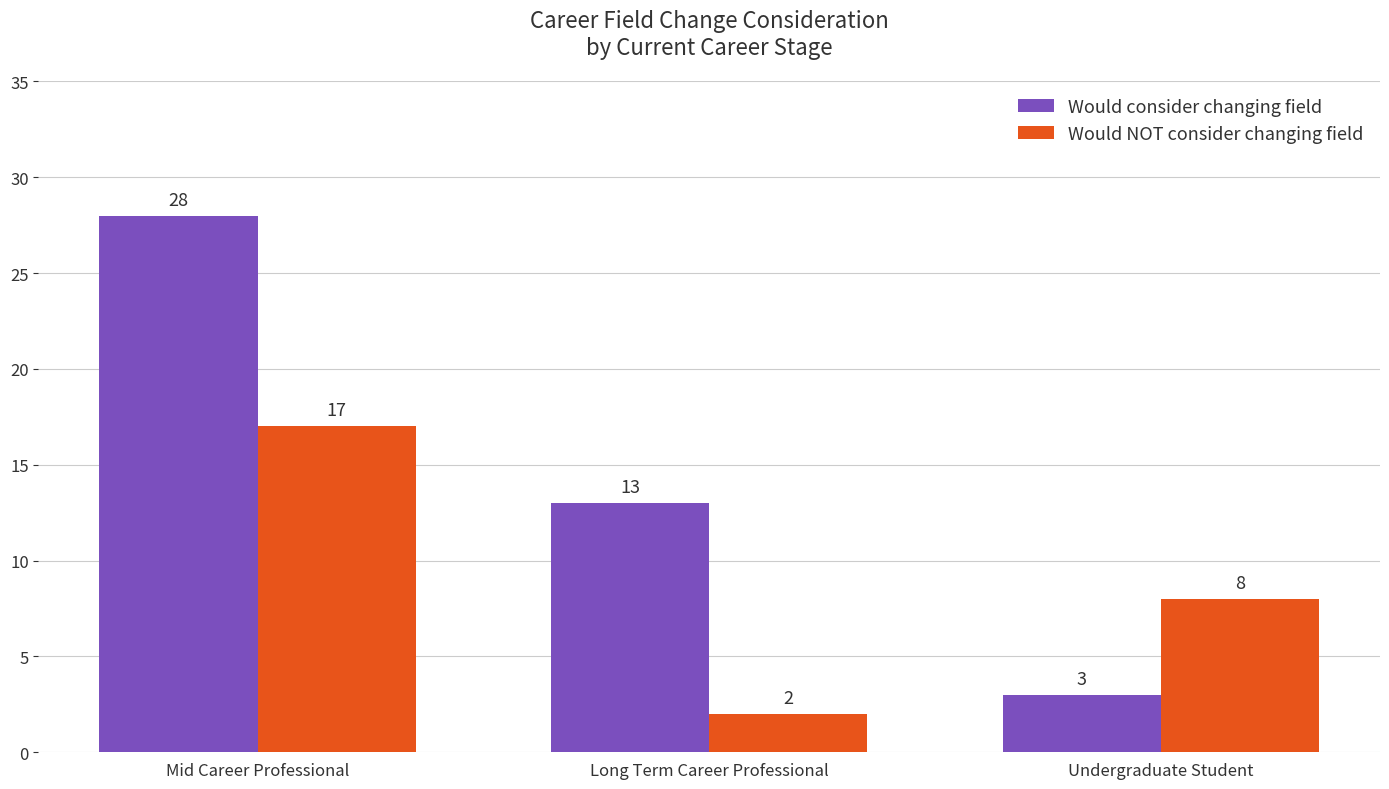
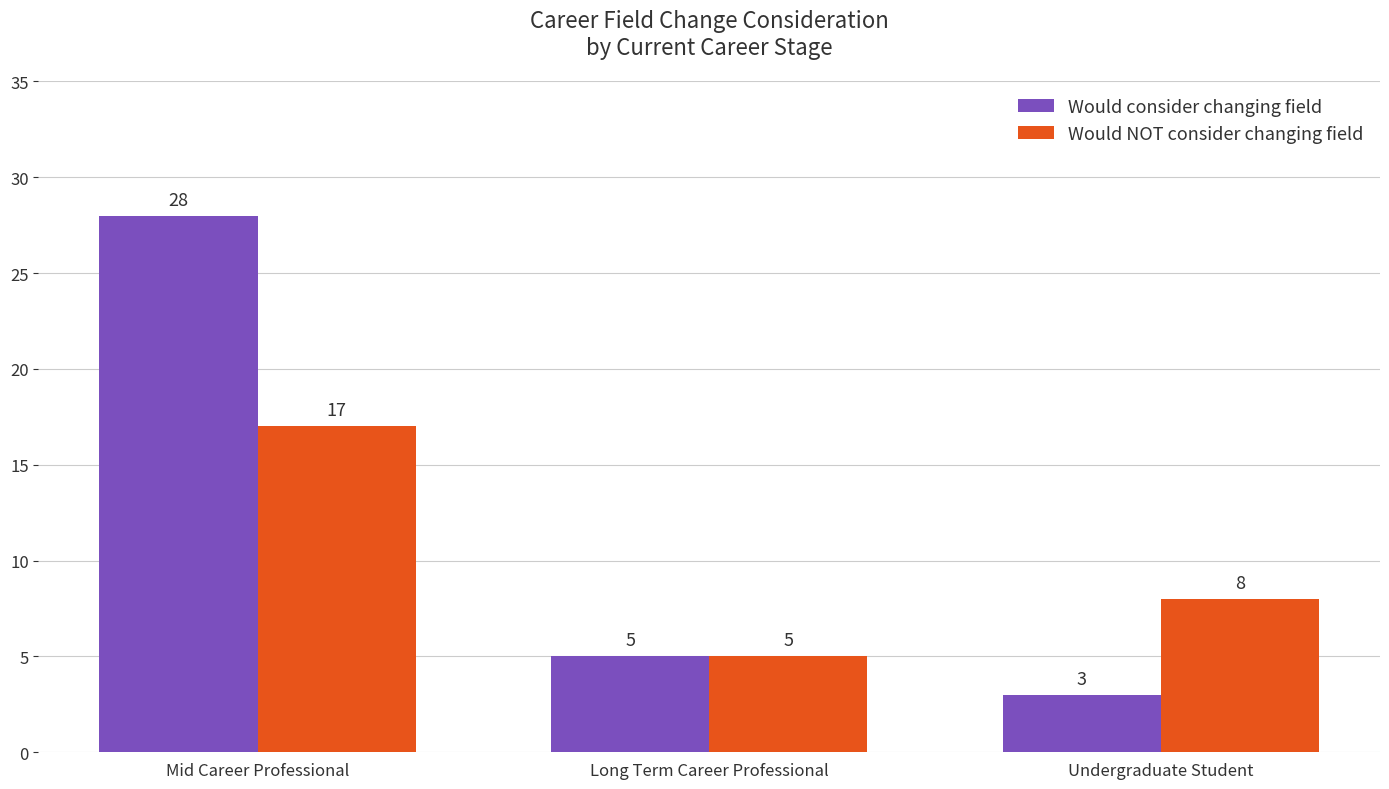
Would consider changing field, Long Term Career Professional: 13 -> 5
Would NOT consider changing field, Long Term Career Professional: 2 -> 5
